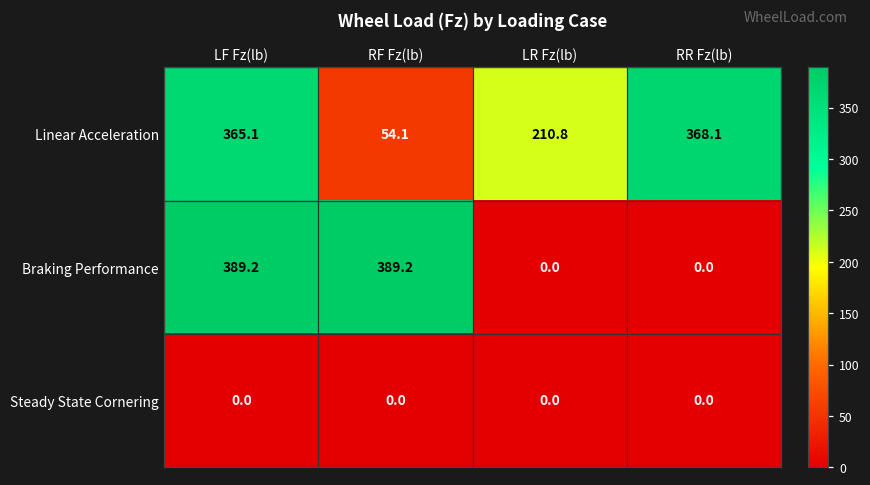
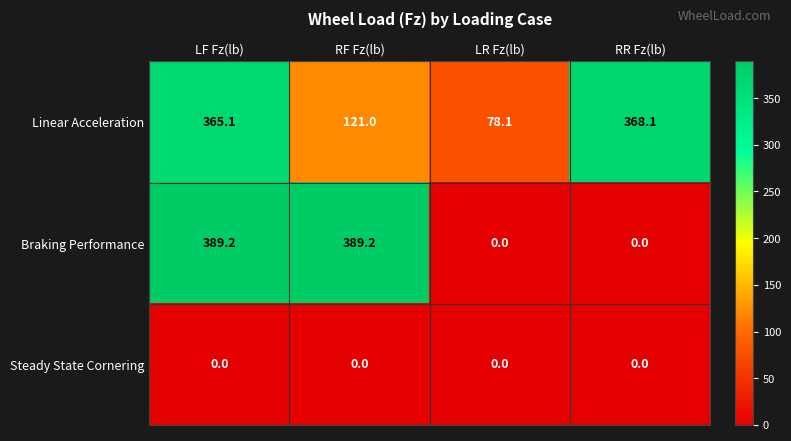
Linear Acceleration, RF Fz(lb): 54.1 -> 121.0
Linear Acceleration, LR Fz(lb): 210.8 -> 78.1
